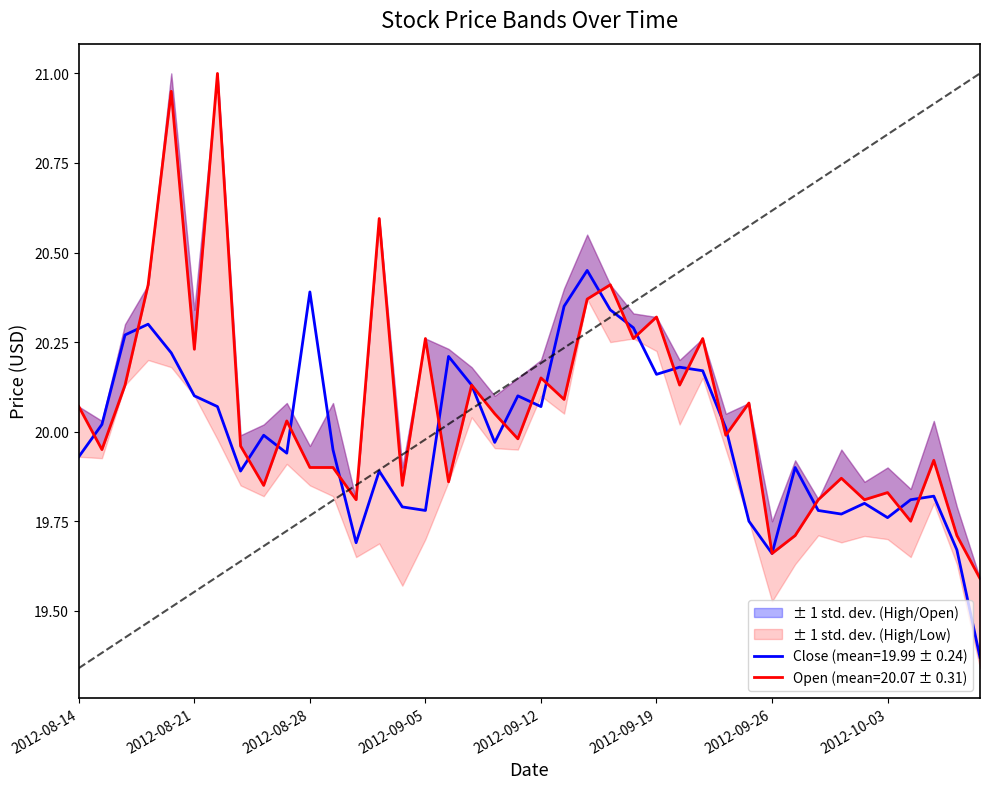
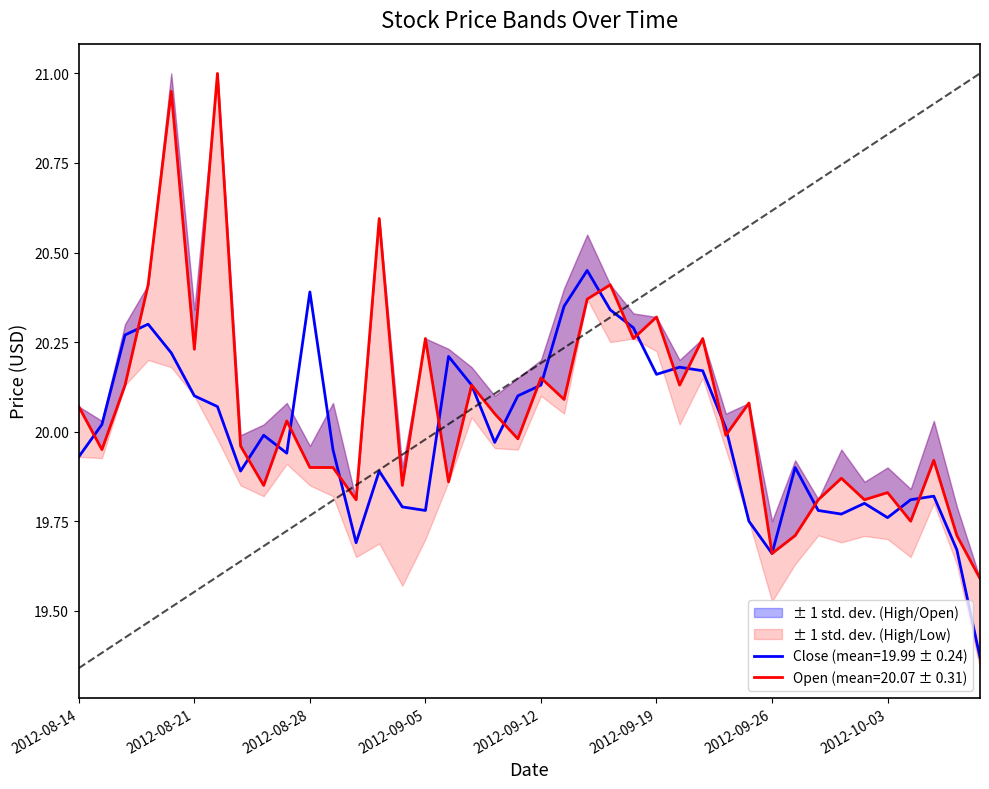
Close (mean=19.99 ± 0.24), 2012-09-12: 20.07 -> 20.13
